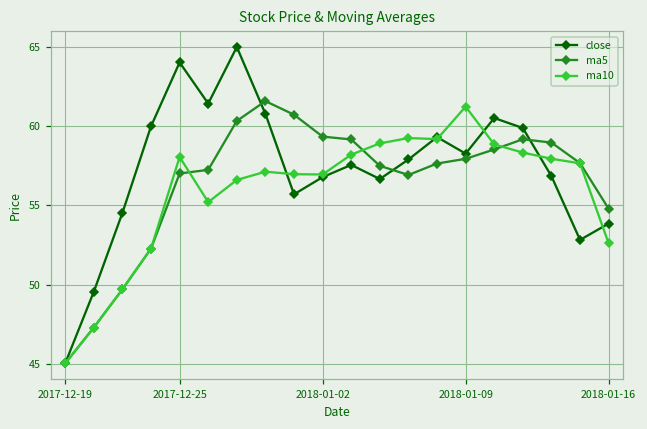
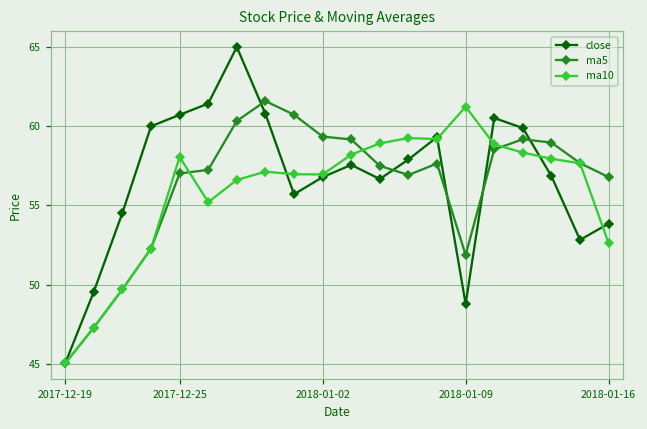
close, 2017-12-25: 64.0 -> 60.7
close, 2018-01-09: 58.3 -> 48.8
ma5, 2018-01-09: 57.9 -> 51.9
ma5, 2018-01-16: 54.8 -> 56.8
